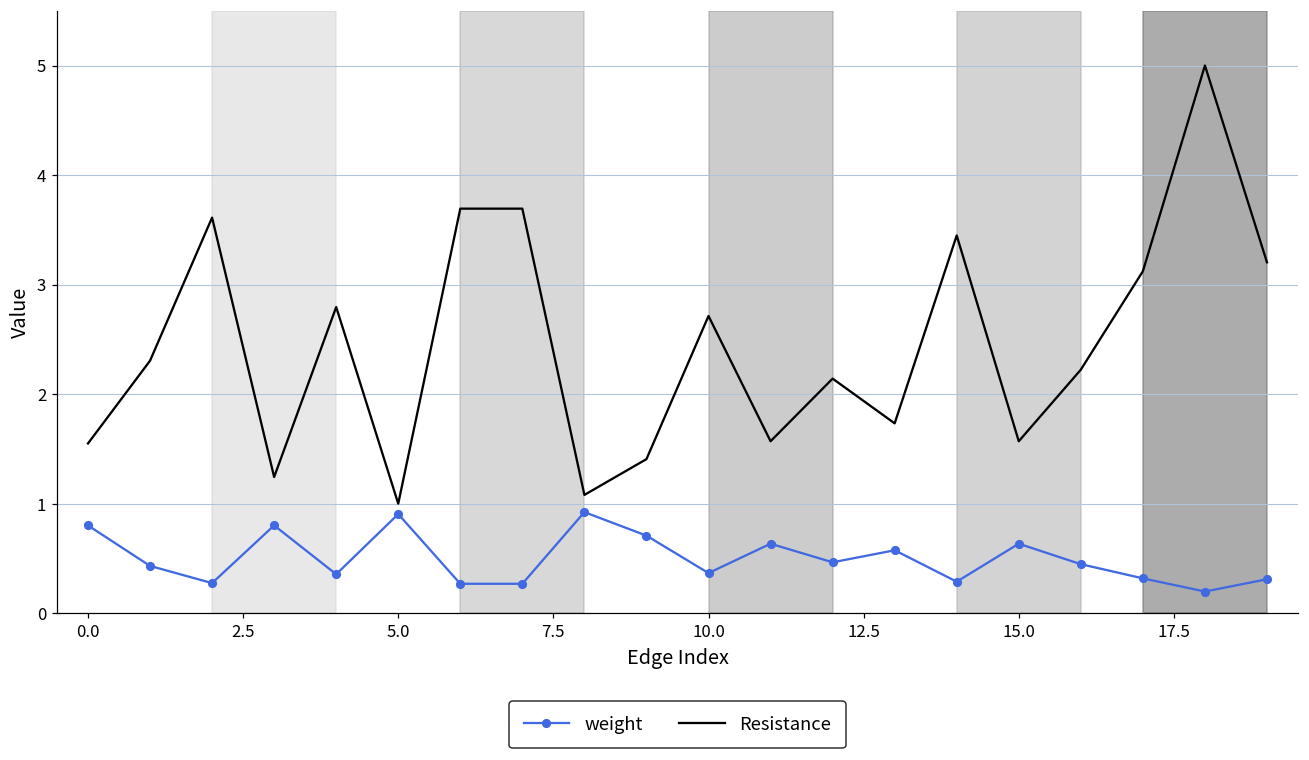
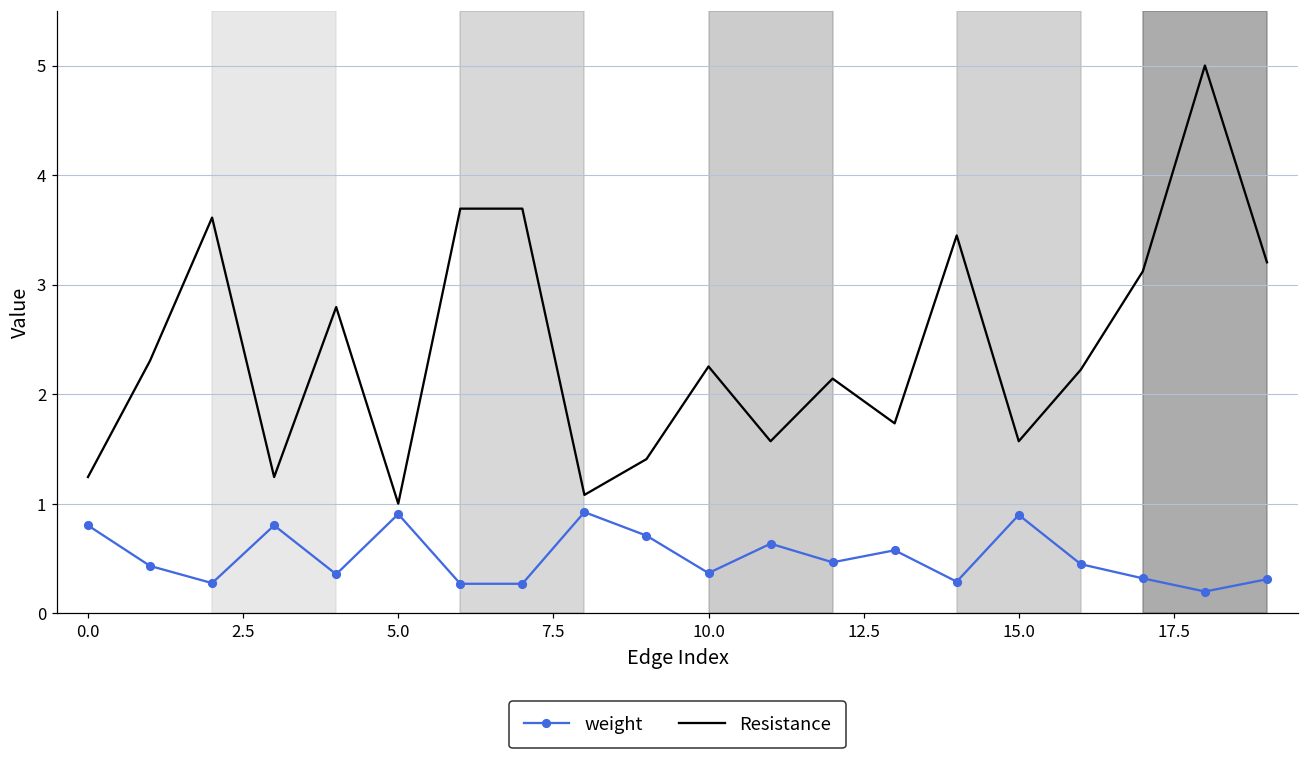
Resistance, 0.0: 1.6 -> 1.2
Resistance, 10.0: 2.7 -> 2.3
weight, 15.0: 0.6 -> 0.9
